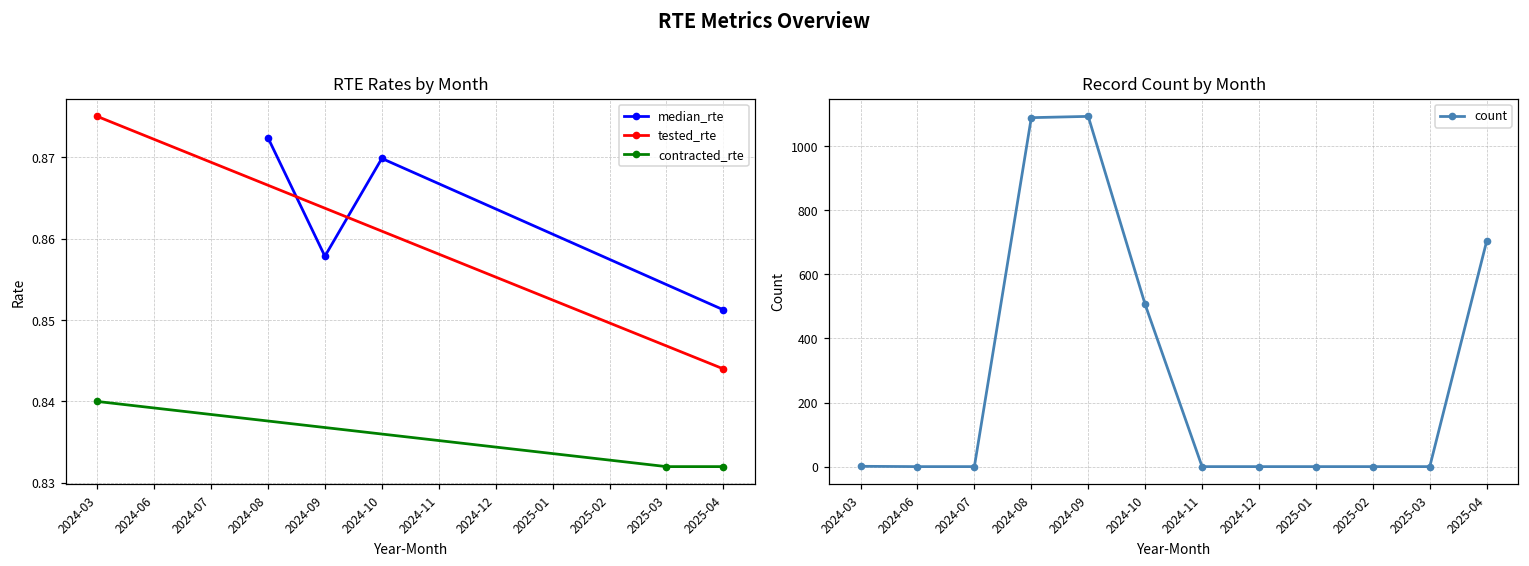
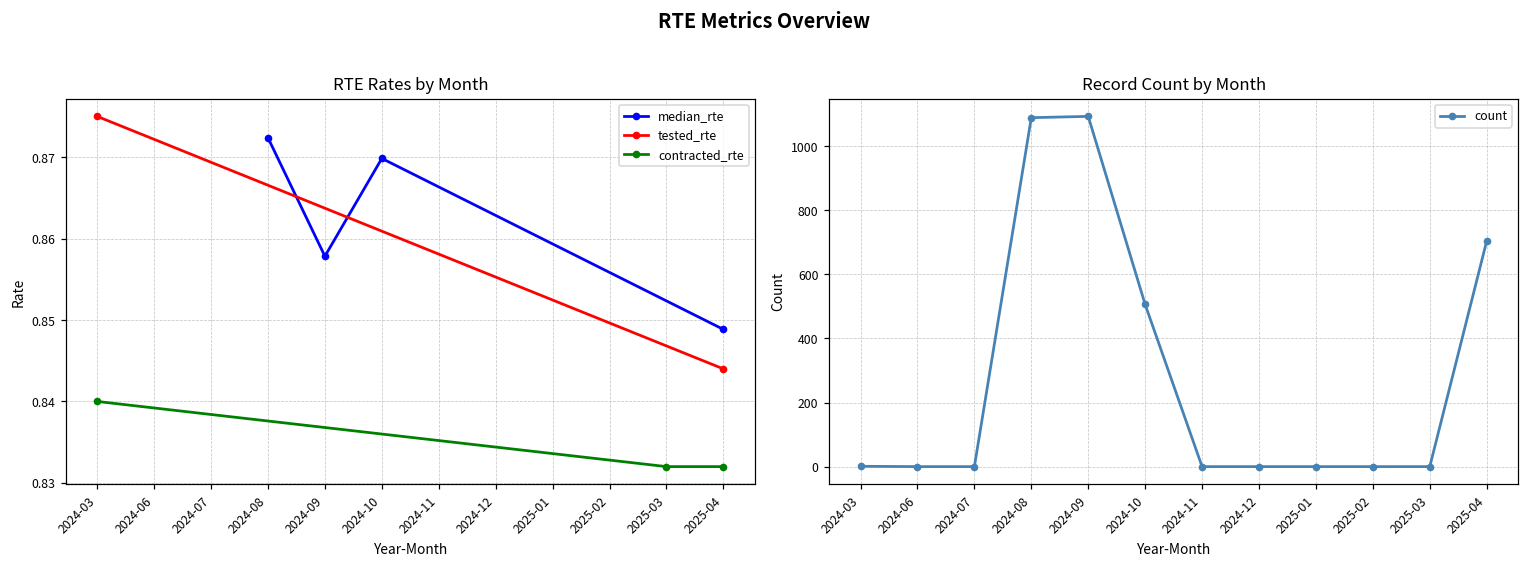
RTE Rates by Month, median_rte, 2025-04: 0.851 -> 0.849
